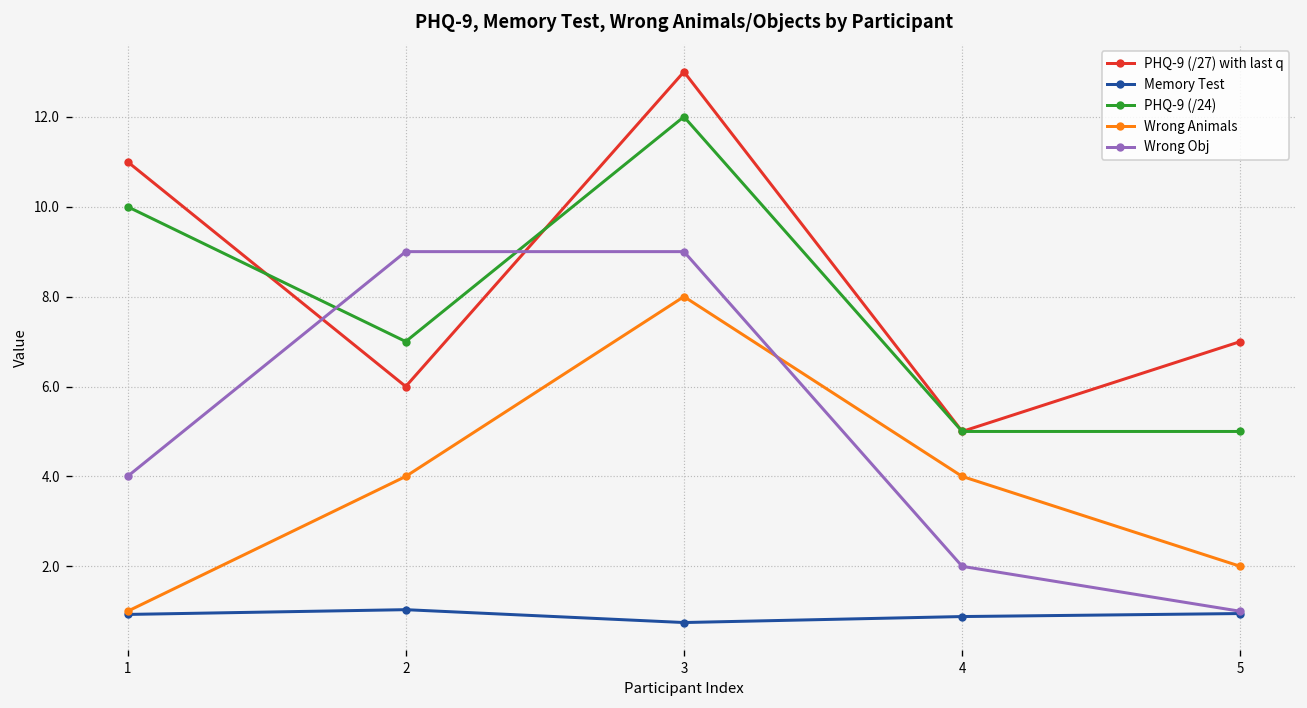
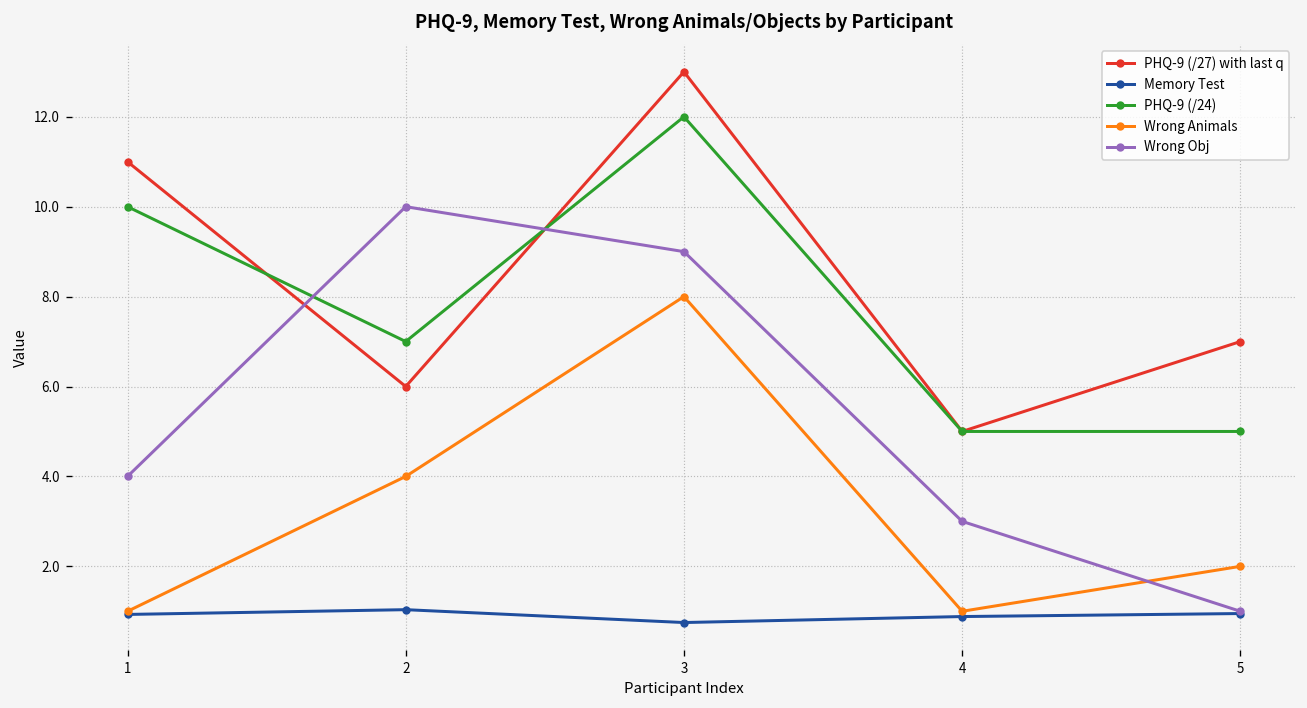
Wrong Obj, 2: 9 -> 10
Wrong Animals, 4: 4 -> 1
Wrong Obj, 4: 2 -> 3
